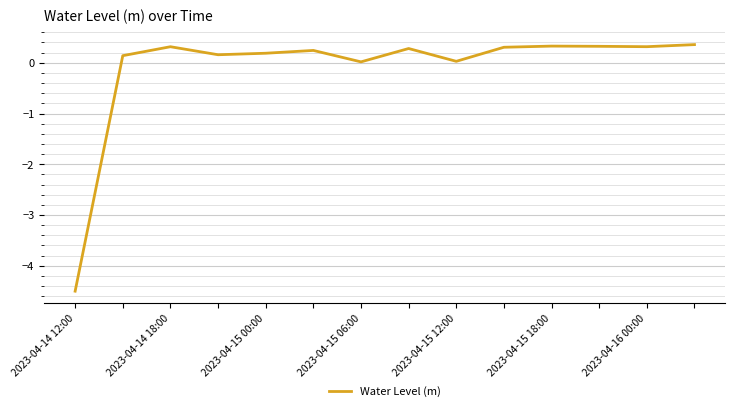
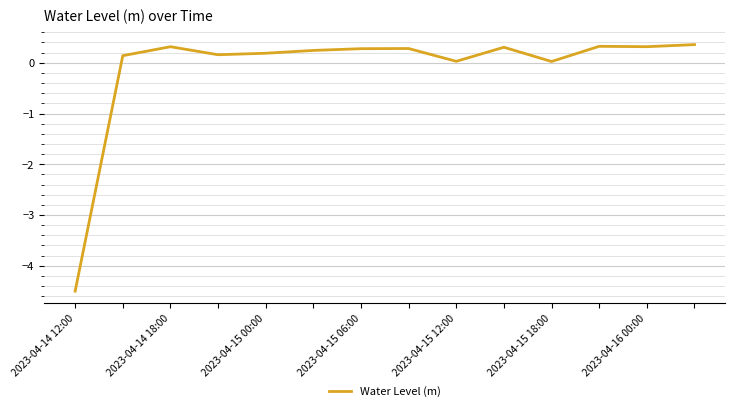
2023-04-15 06:00: 0.0 -> 0.3
2023-04-15 18:00: 0.3 -> 0.0
